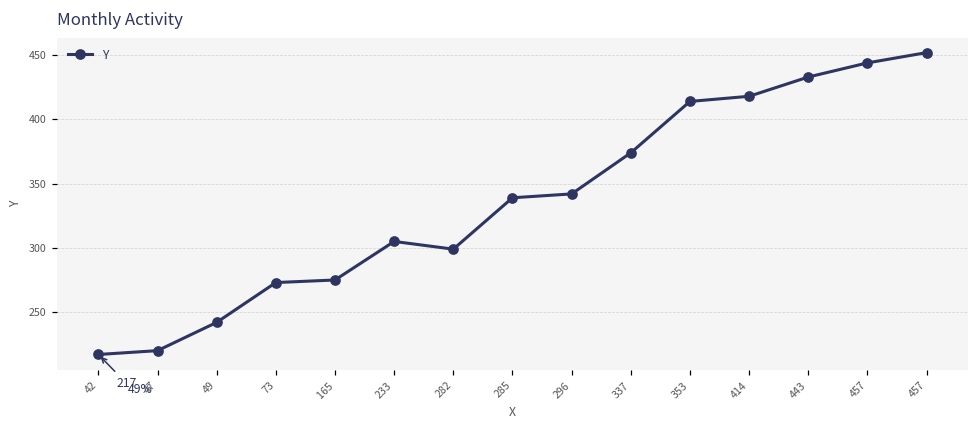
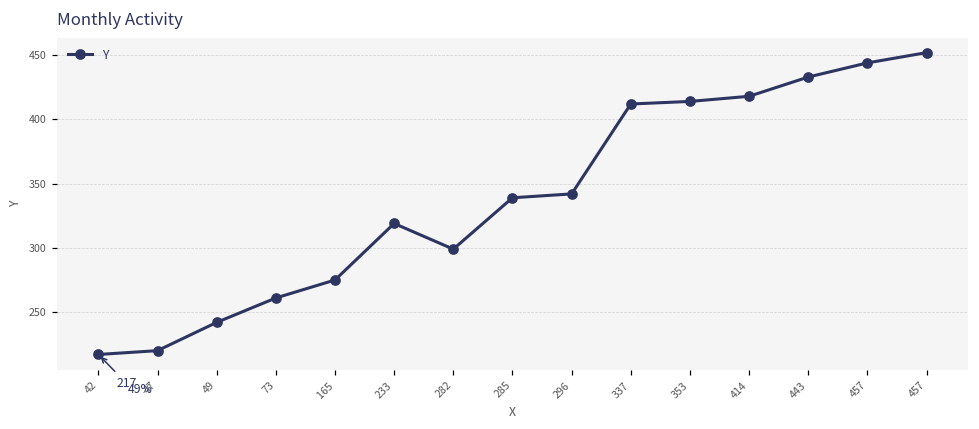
73: 273 -> 261
233: 305 -> 319
337: 374 -> 412
